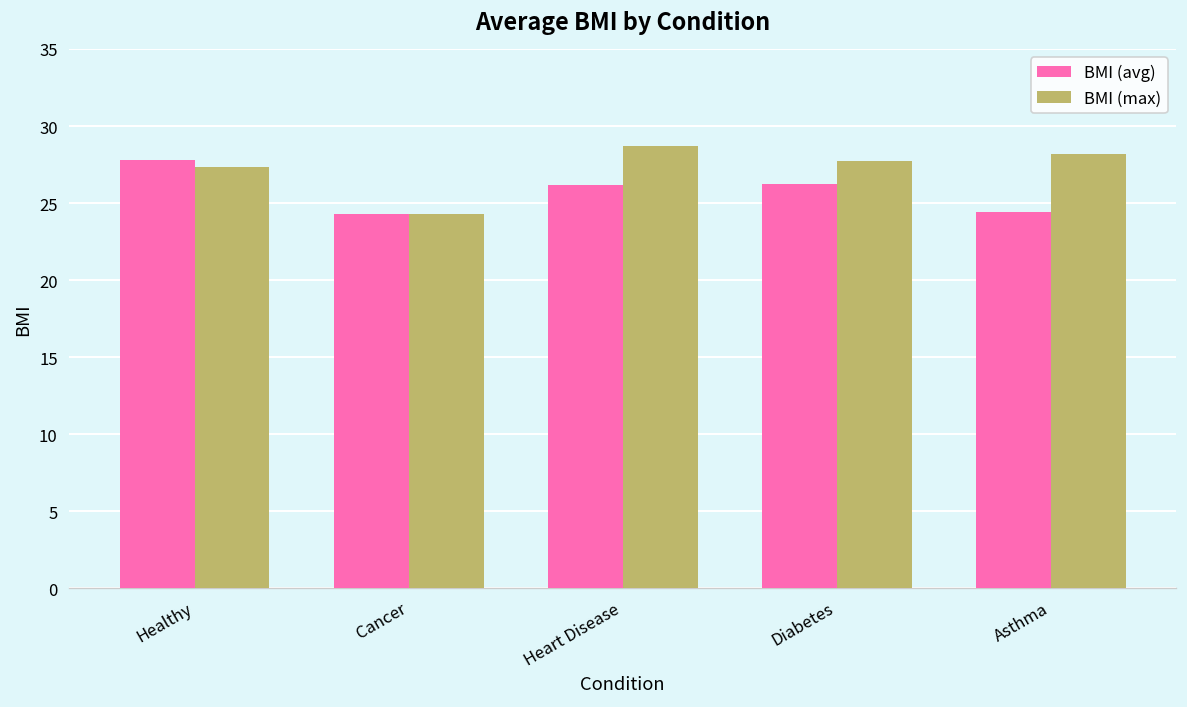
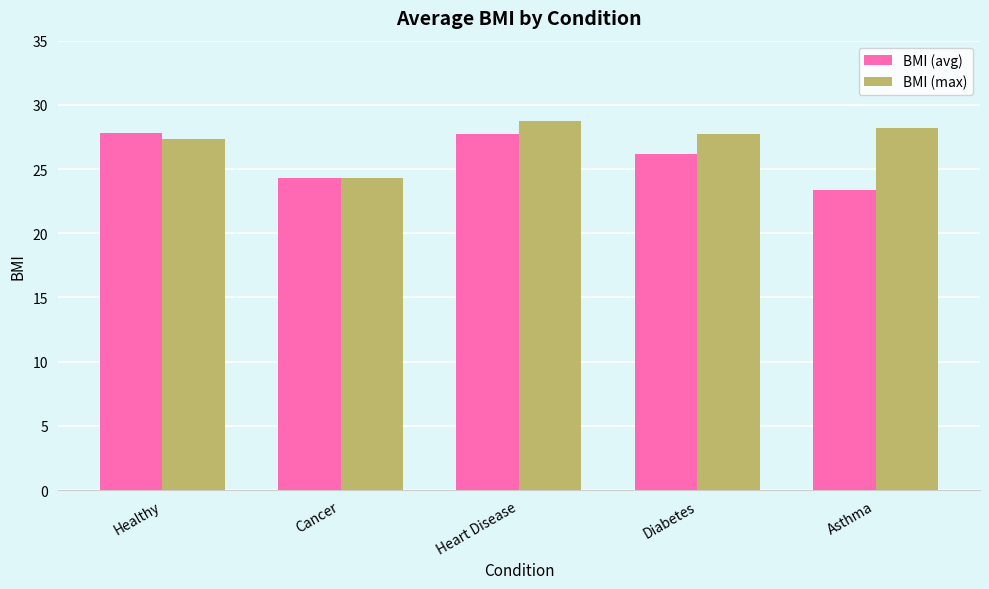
BMI (avg), Heart Disease: 26.2 -> 27.8
BMI (avg), Asthma: 24.4 -> 23.3
